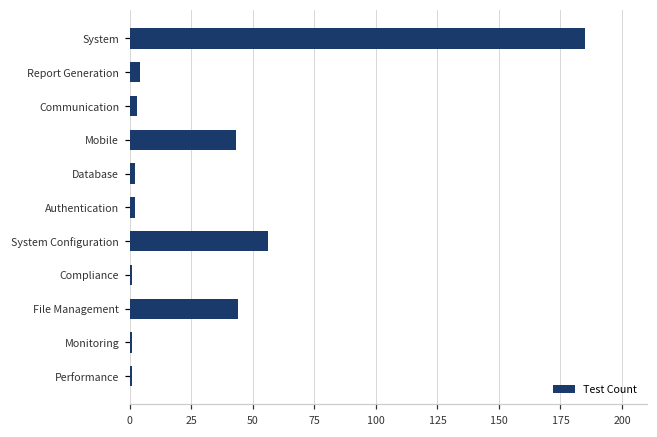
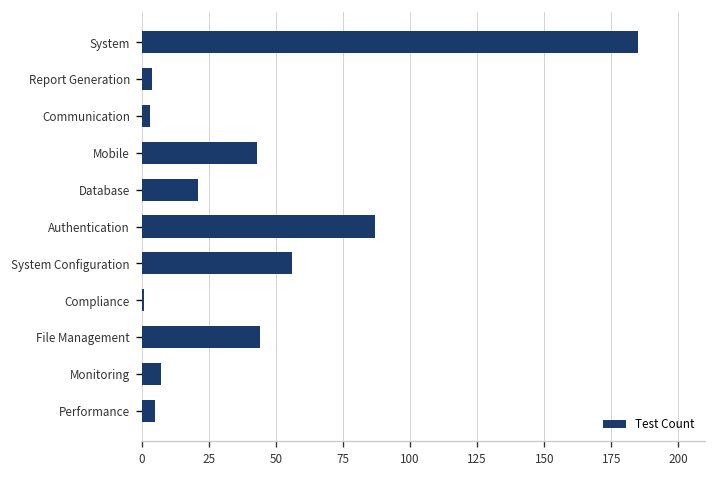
Database: 2 -> 21
Authentication: 2 -> 87
Monitoring: 1 -> 7
Performance: 1 -> 5
